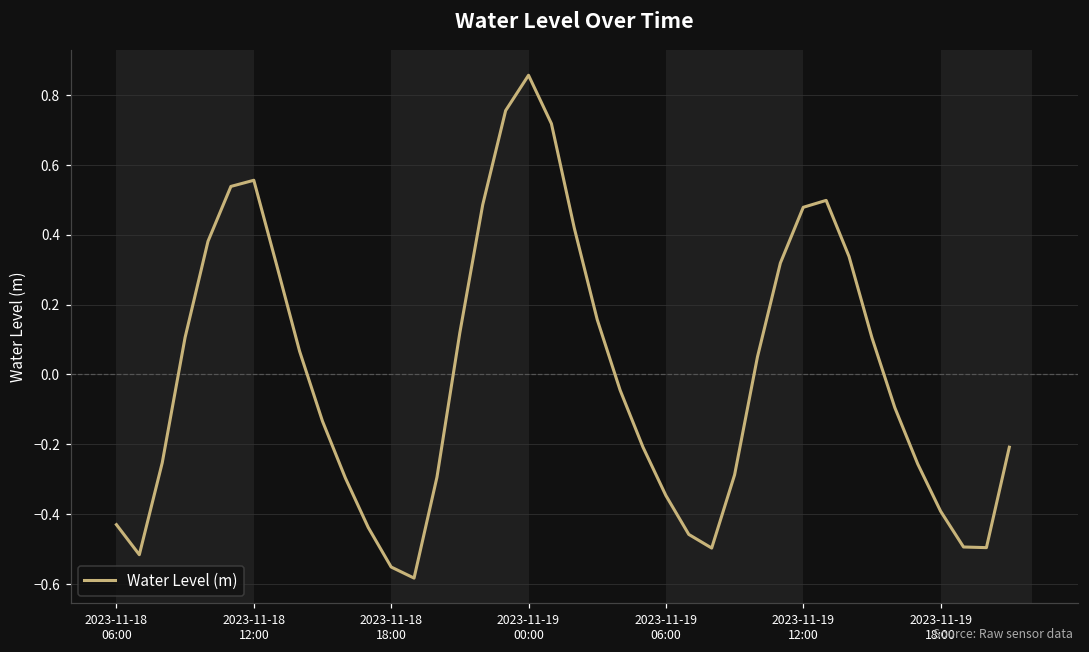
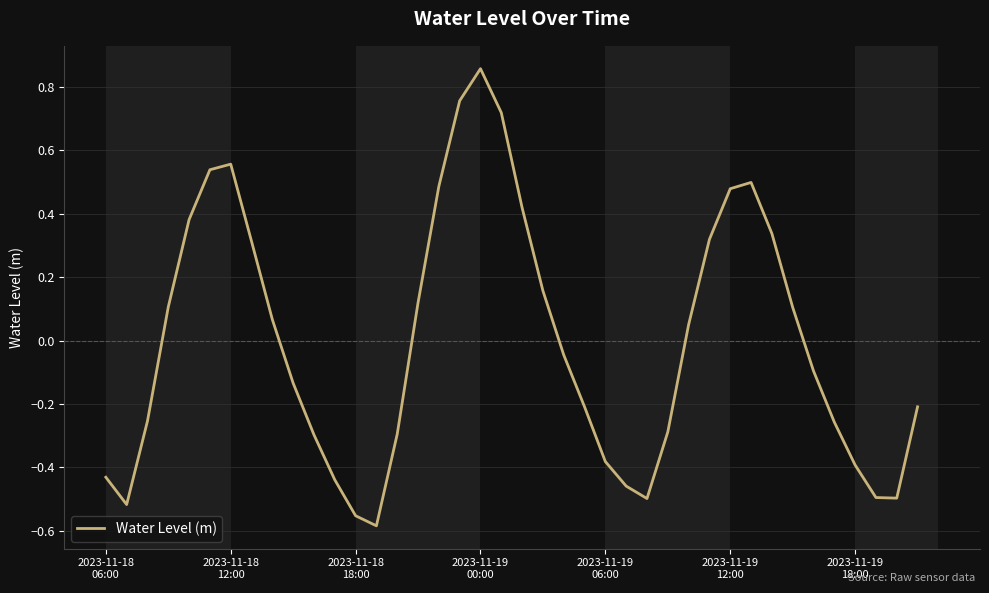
2023-11-19 06:00: -0.35 -> -0.38
